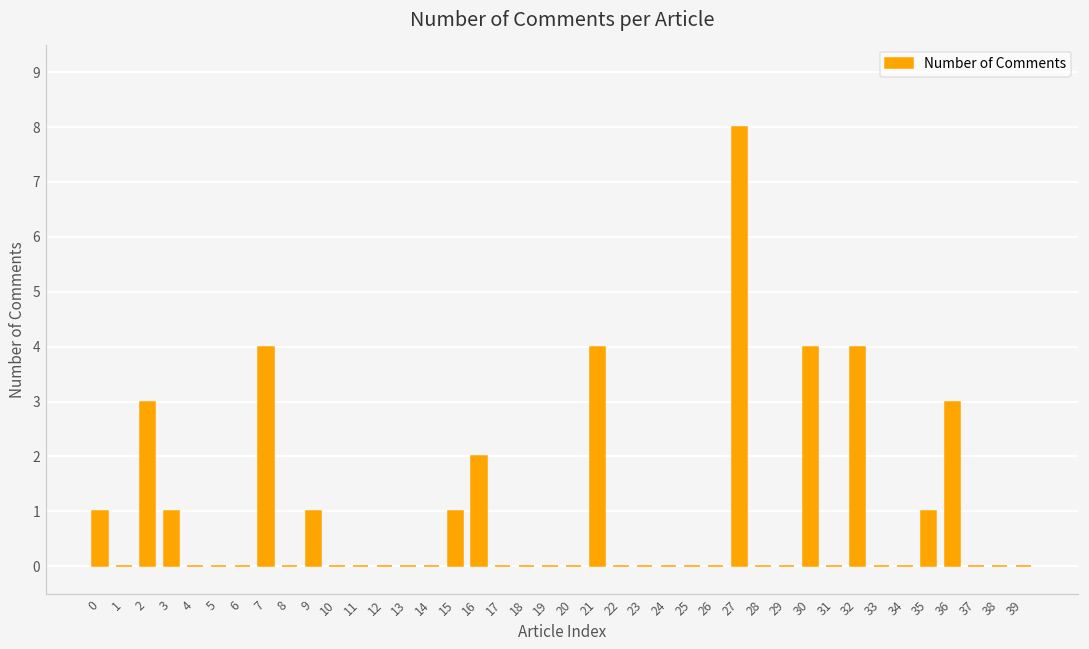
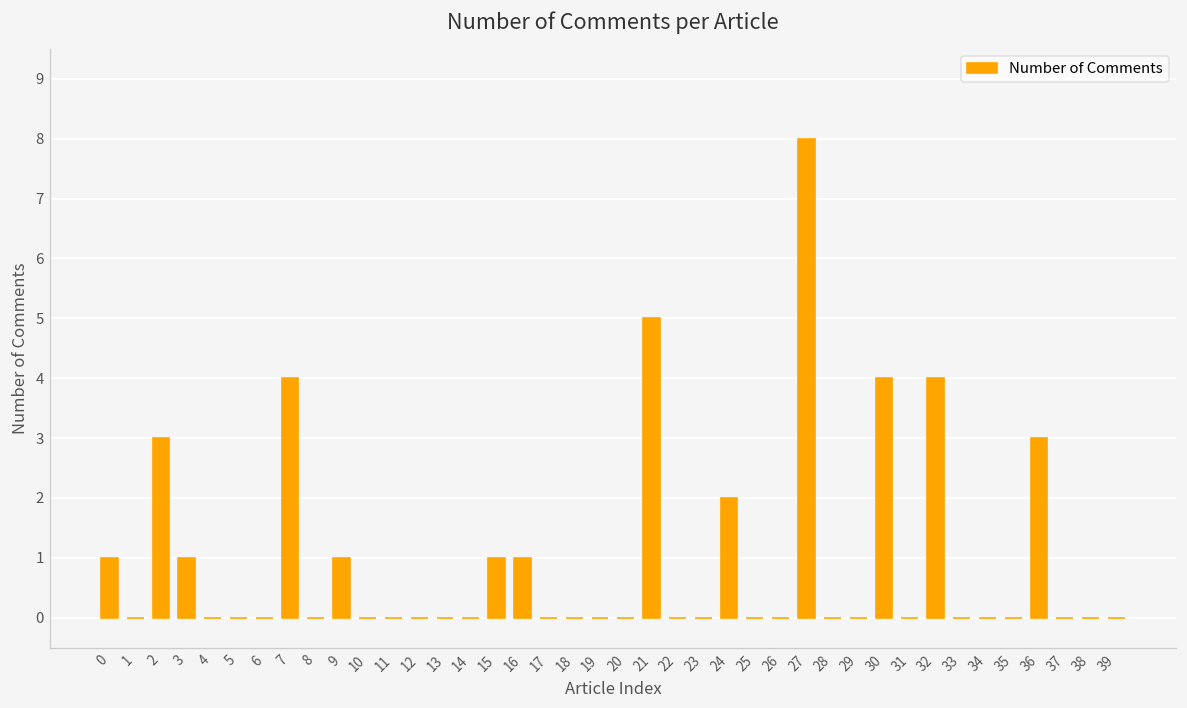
16: 2 -> 1
21: 4 -> 5
24: 0 -> 2
35: 1 -> 0
